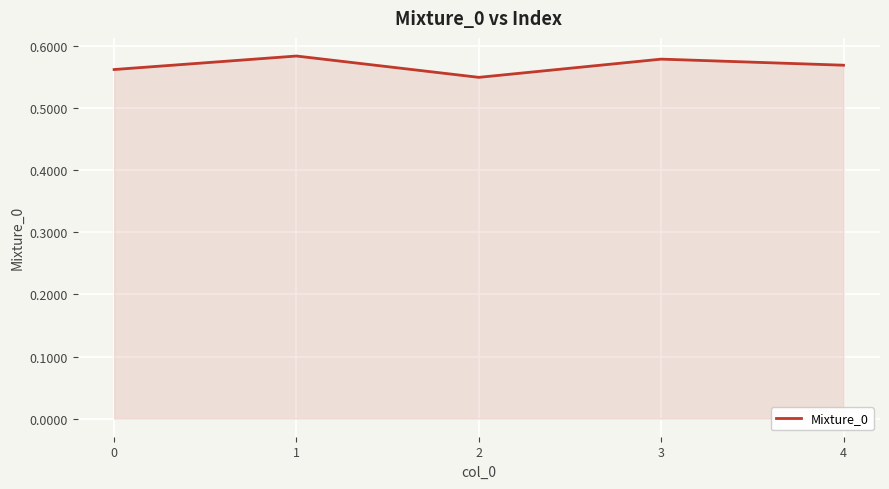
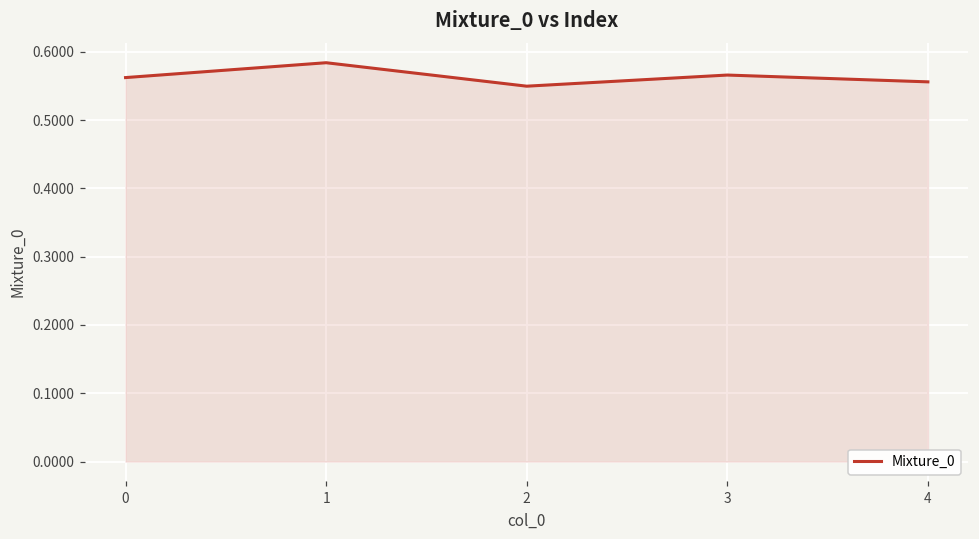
3: 0.58 -> 0.57
4: 0.57 -> 0.56
